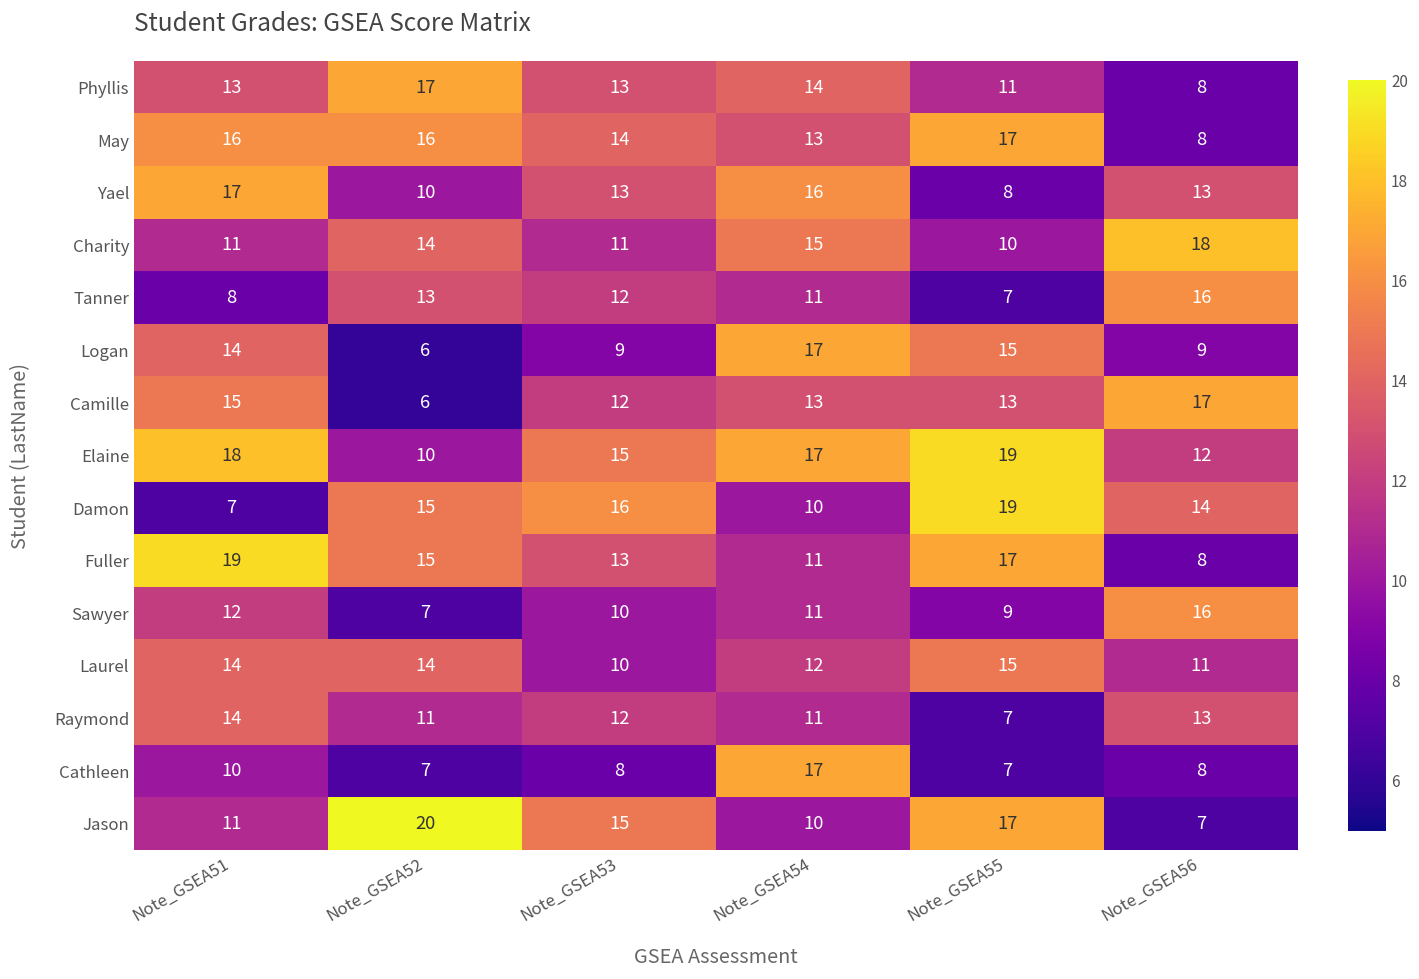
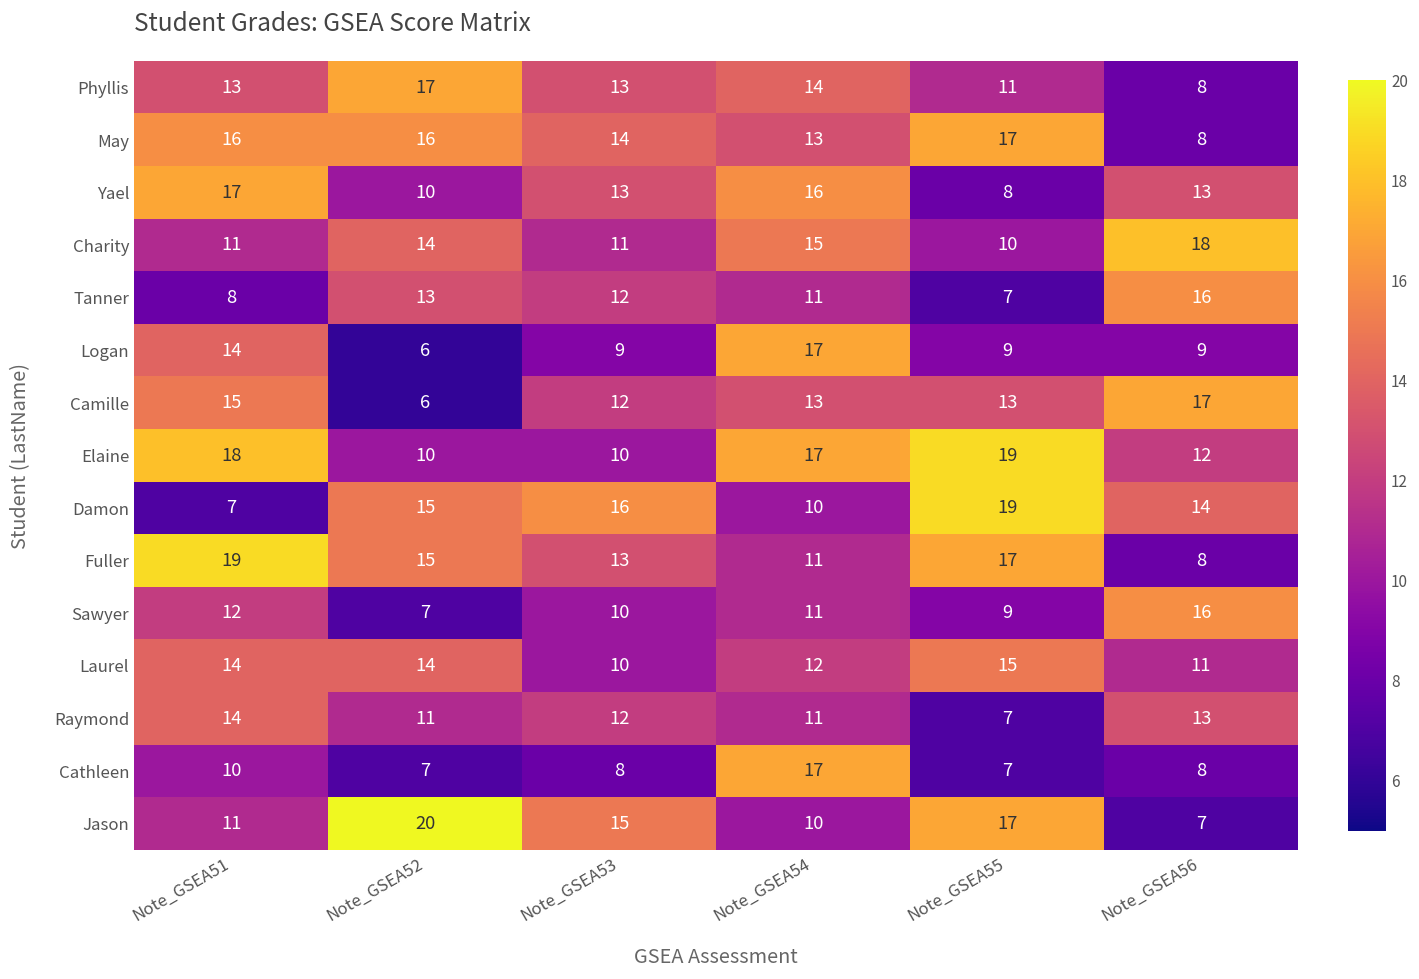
Logan, Note_GSEA55: 15 -> 9
Elaine, Note_GSEA53: 15 -> 10
